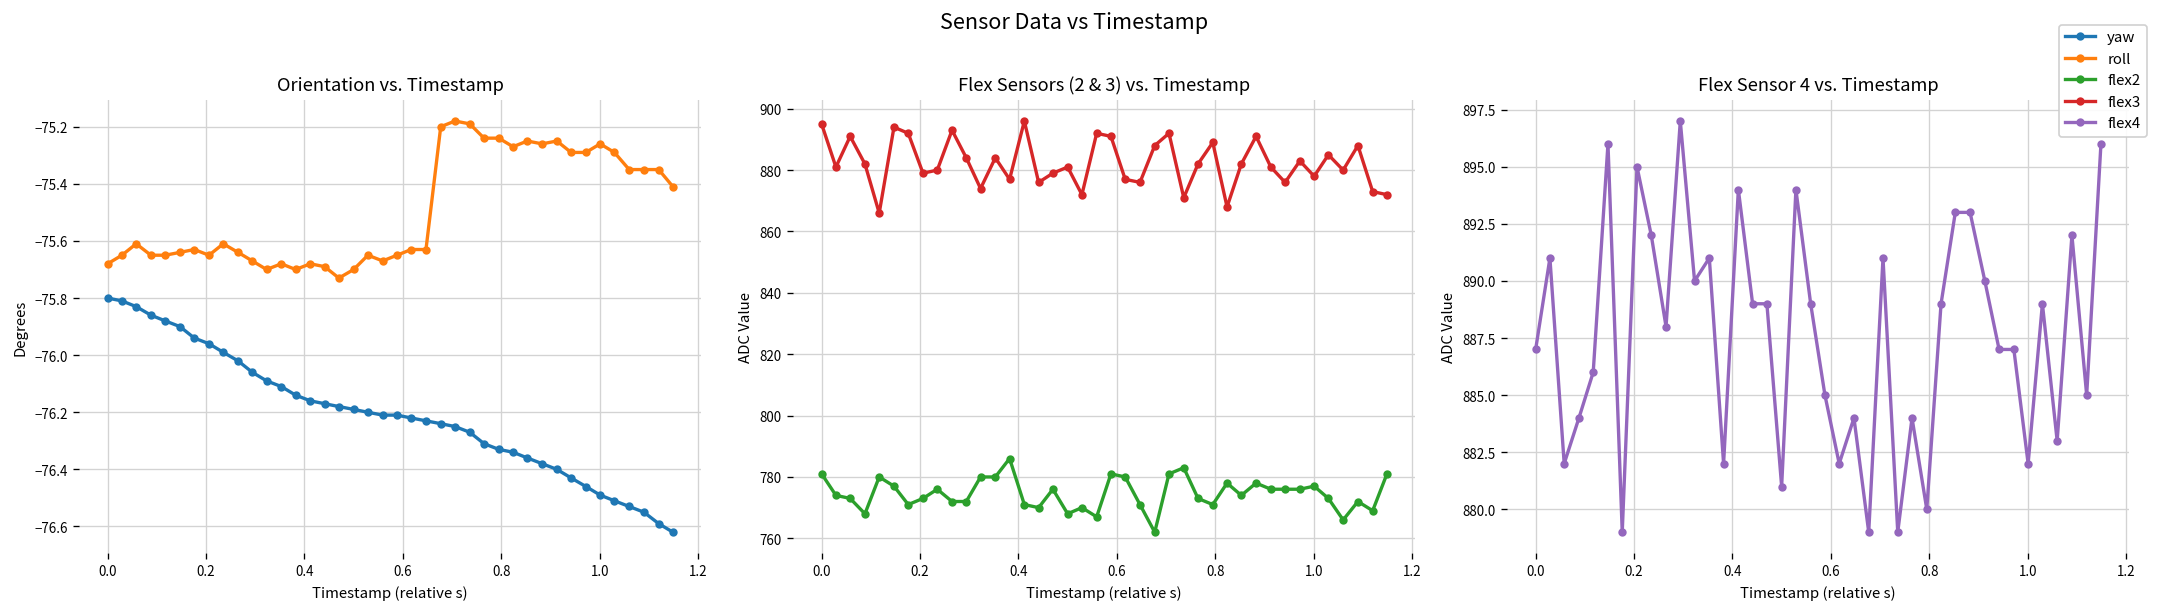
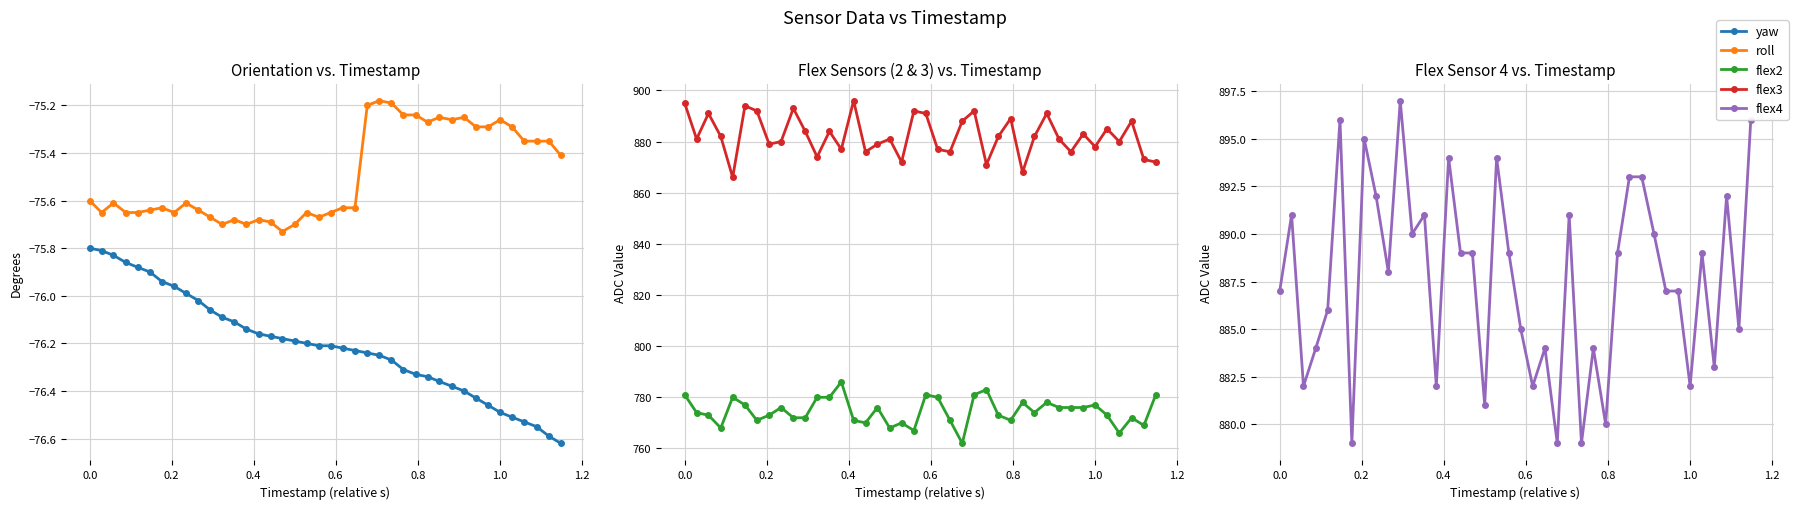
Orientation vs. Timestamp, roll, 0.0: -75.68 -> -75.60
